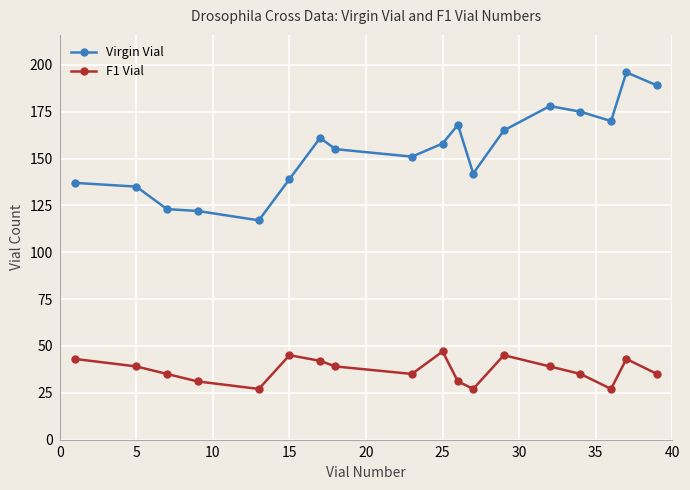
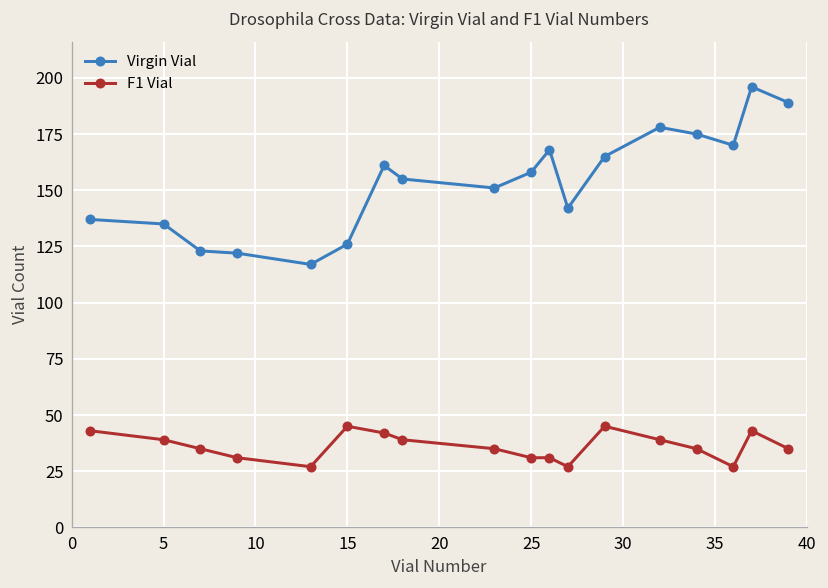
Virgin Vial, 15: 139 -> 126
F1 Vial, 25: 47 -> 31
